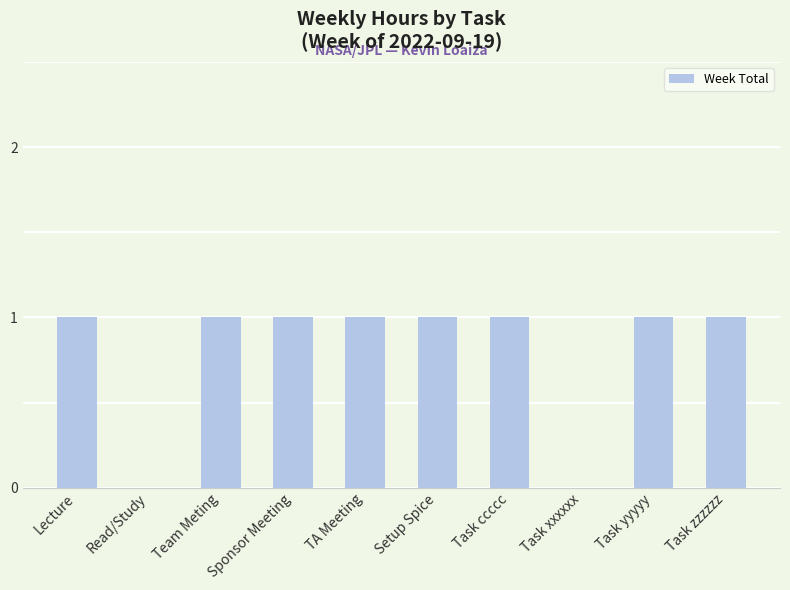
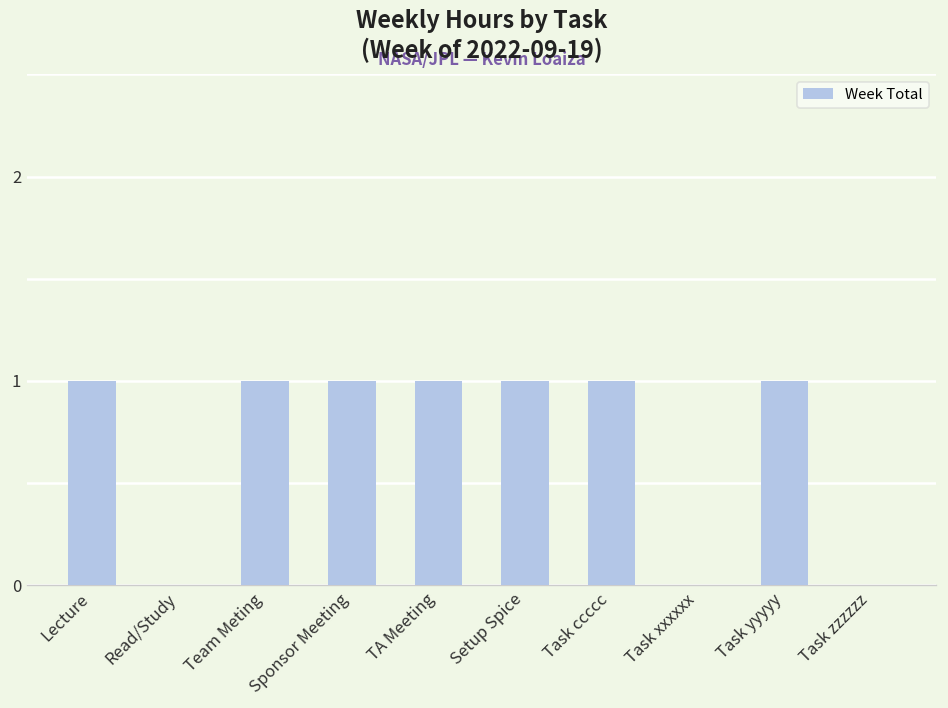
Task zzzzzz: 1 -> 0
